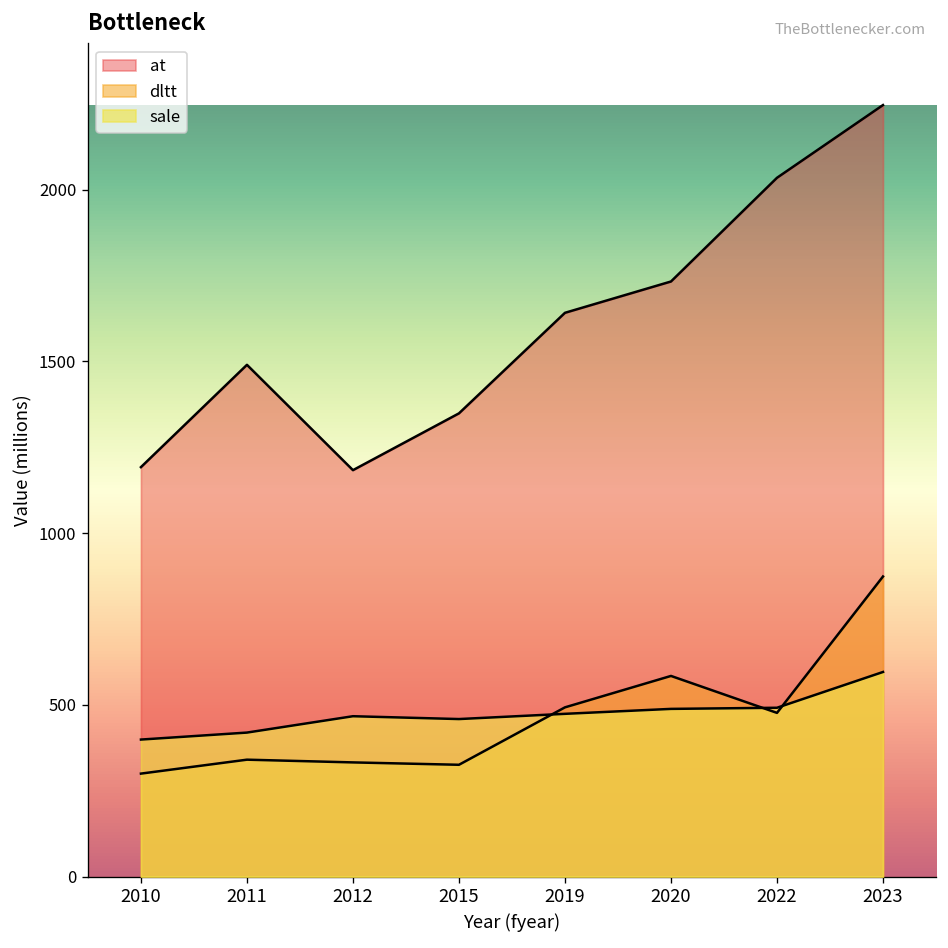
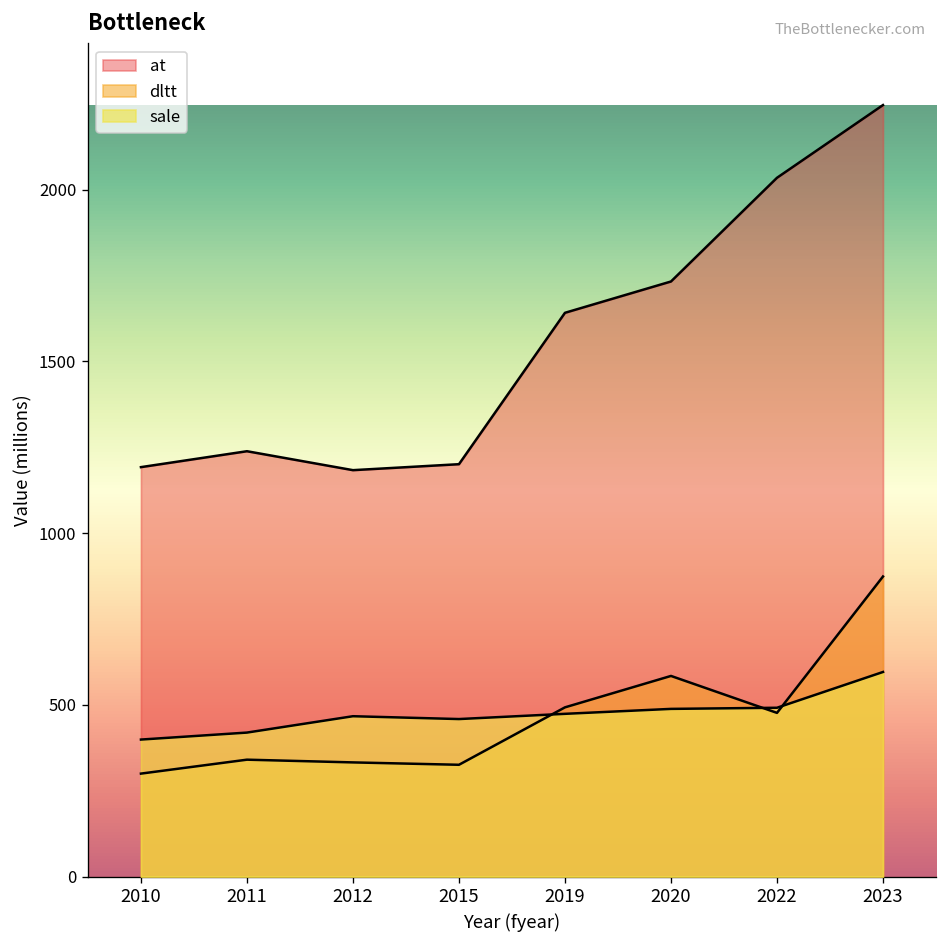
at, 2011: 1490 -> 1240
at, 2015: 1350 -> 1200
